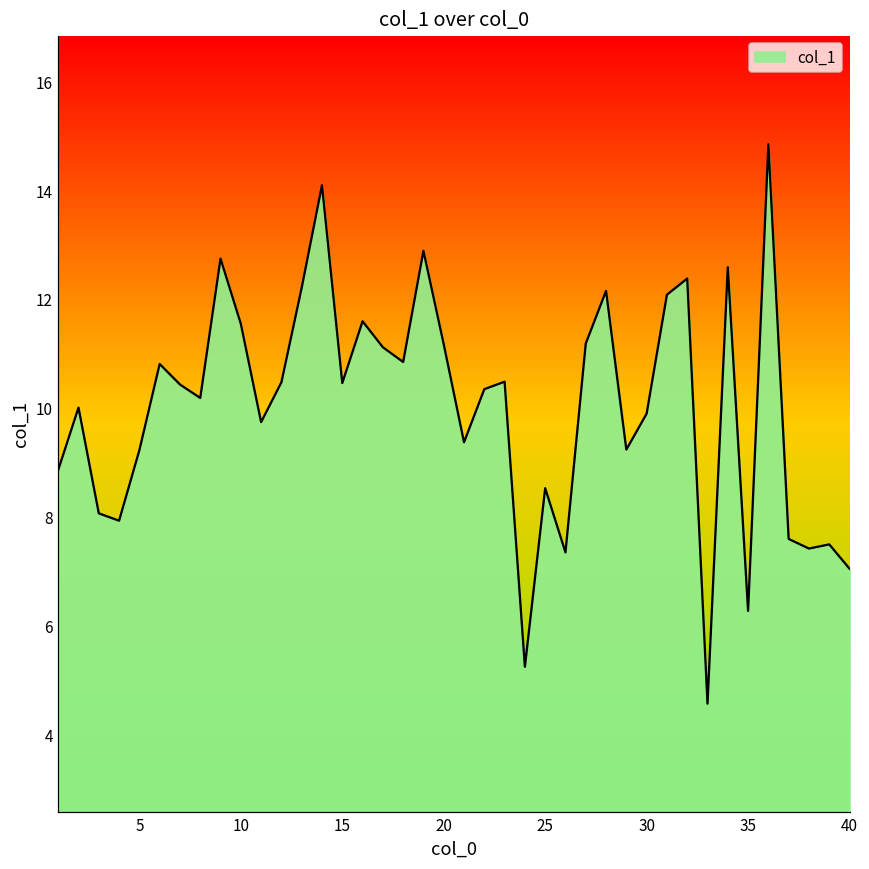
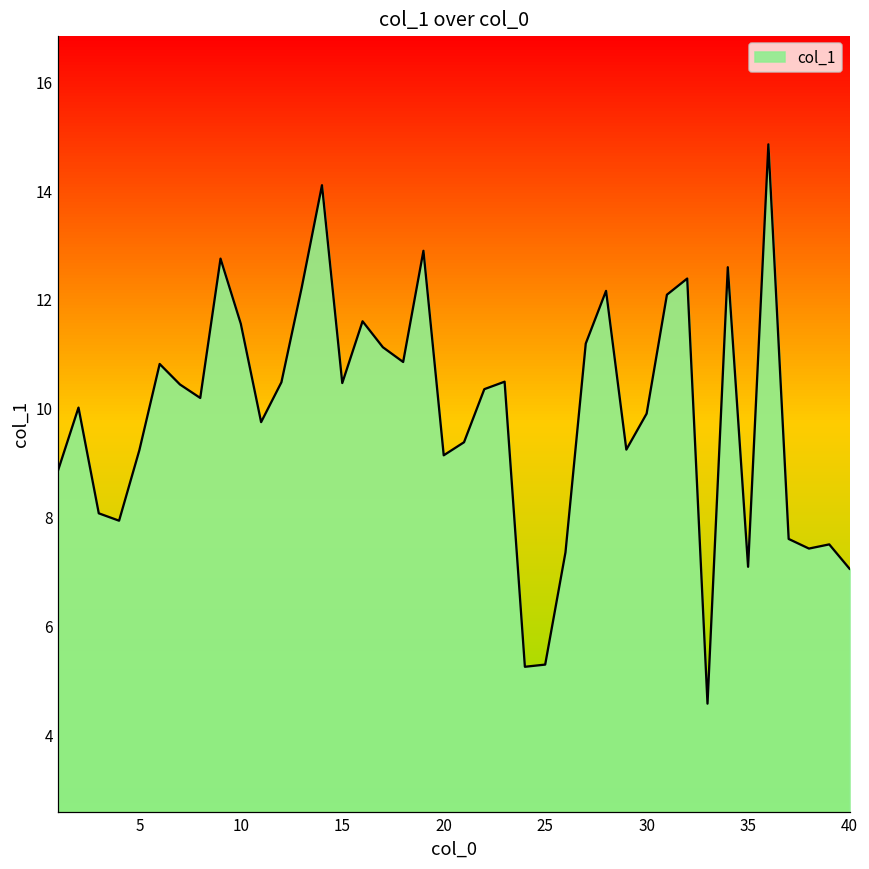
20: 11.2 -> 9.1
25: 8.5 -> 5.3
35: 6.3 -> 7.1
